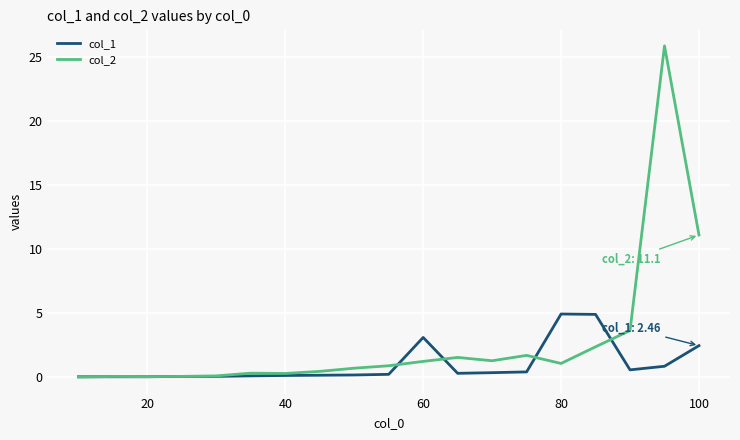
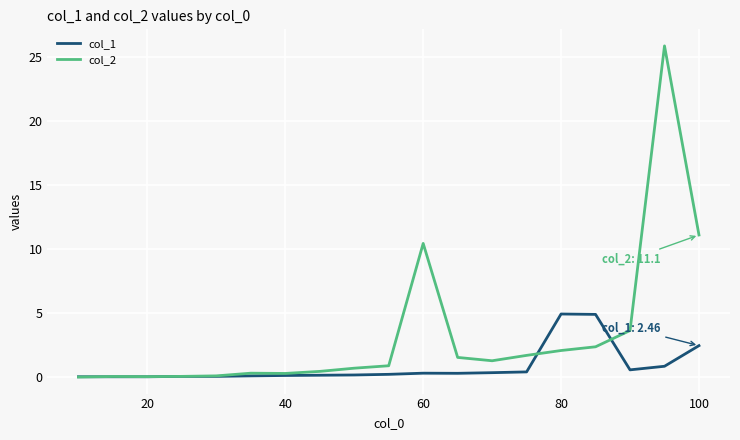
col_1, 60: 3.1 -> 0.3
col_2, 60: 1.2 -> 10.4
col_2, 80: 1.1 -> 2.1
